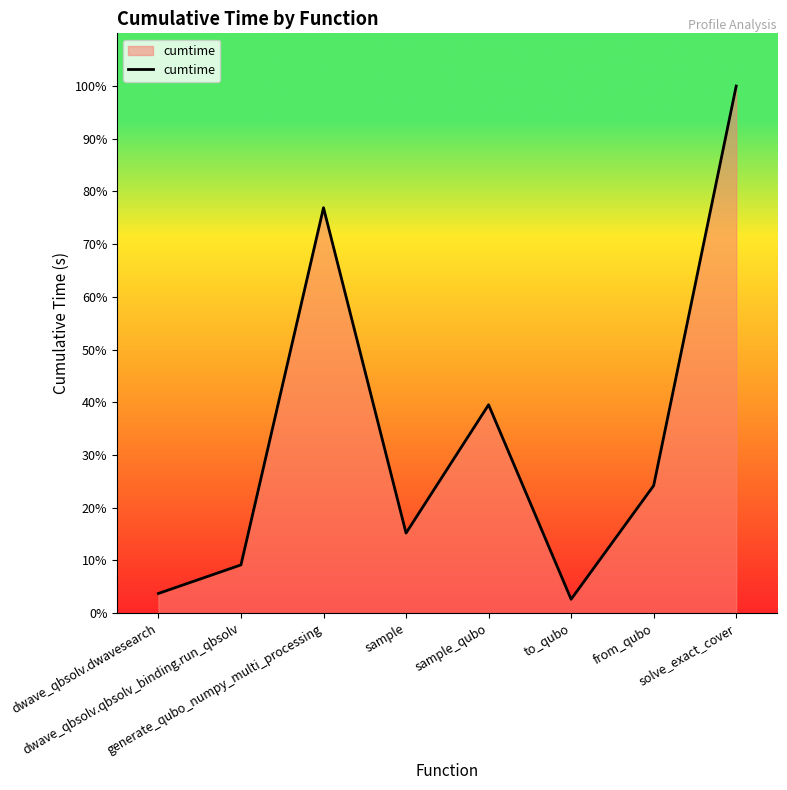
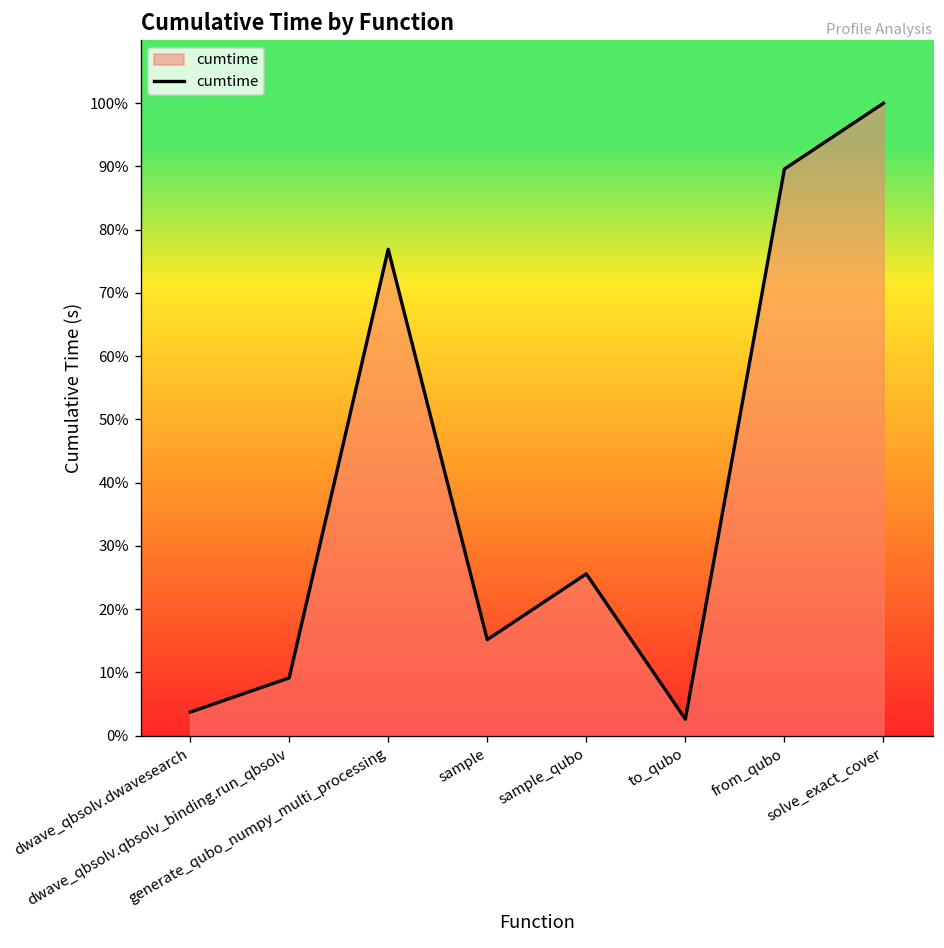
sample_qubo: 40% -> 26%
from_qubo: 24% -> 90%
